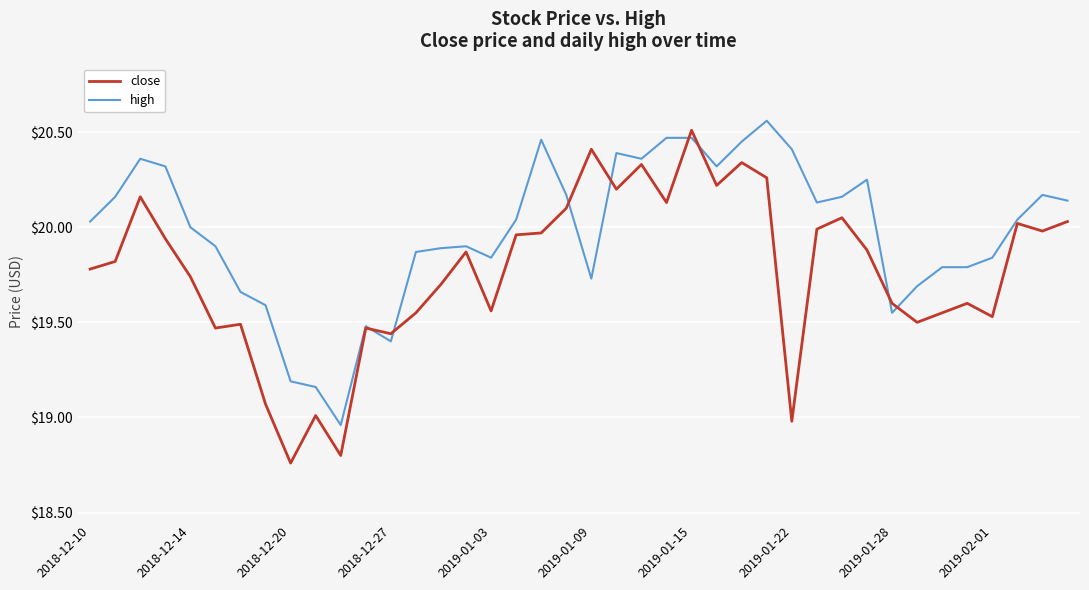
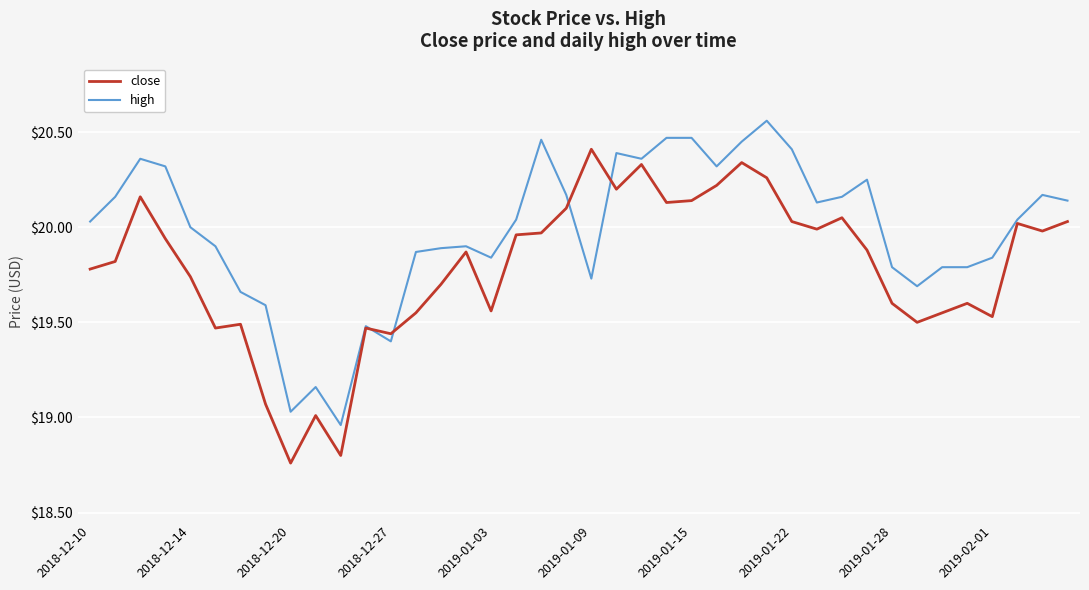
high, 2018-12-20: $19.19 -> $19.03
close, 2019-01-15: $20.51 -> $20.14
close, 2019-01-22: $18.98 -> $20.03
high, 2019-01-28: $19.55 -> $19.79
